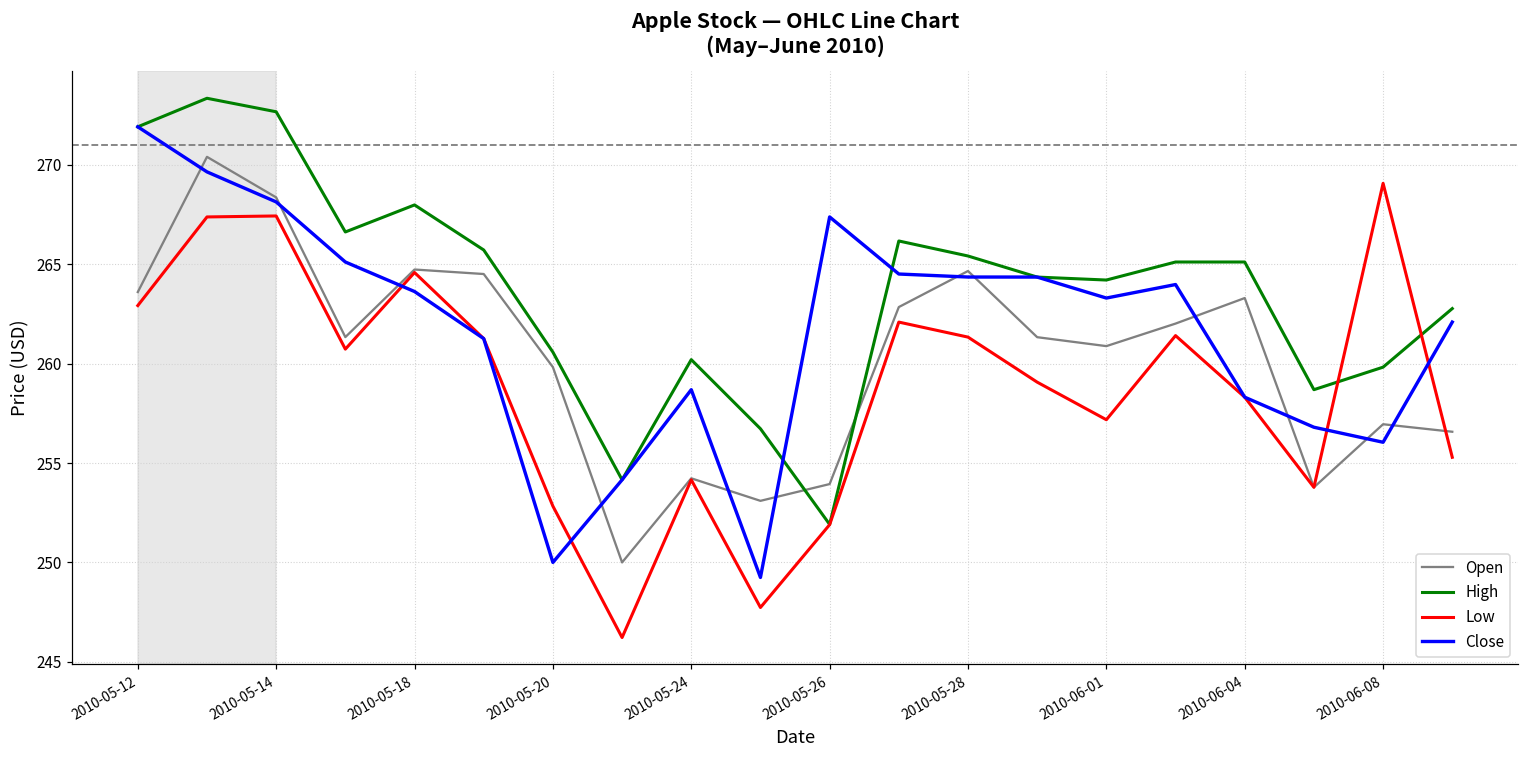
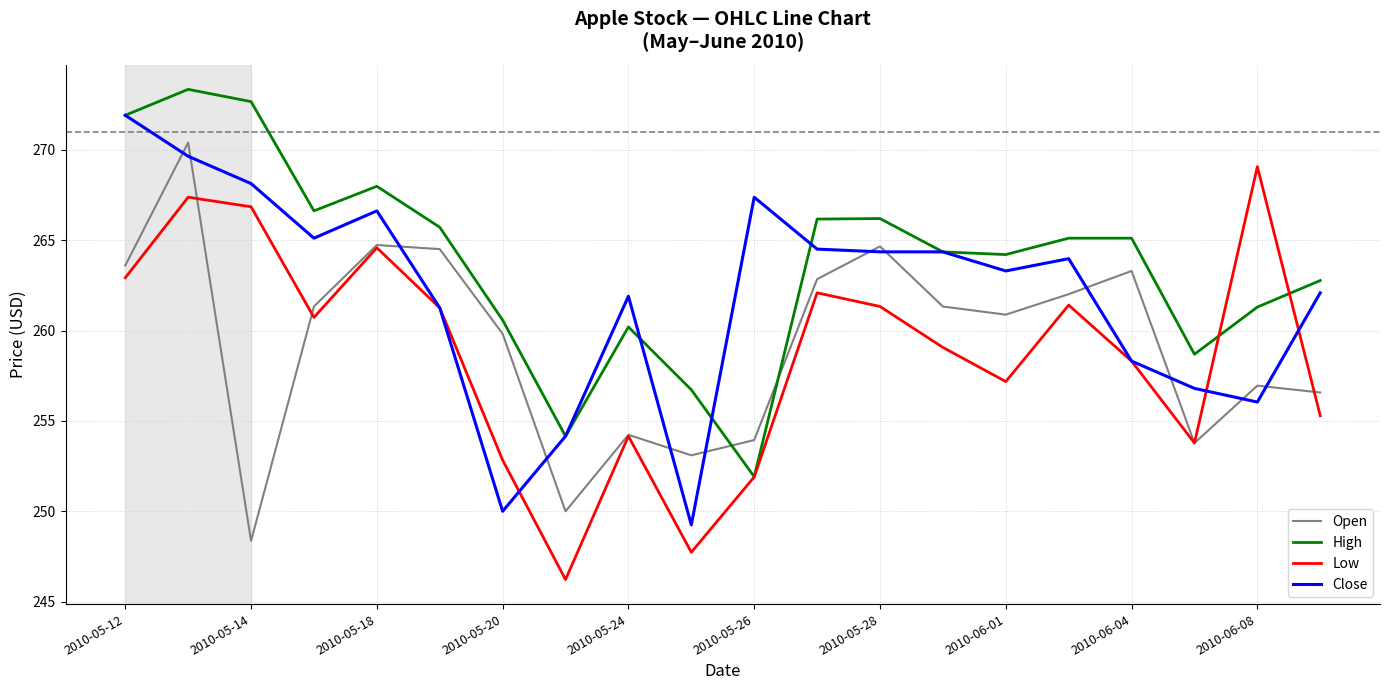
Open, 2010-05-14: 268.4 -> 248.4
Low, 2010-05-14: 267.4 -> 266.8
Close, 2010-05-18: 263.6 -> 266.6
Close, 2010-05-24: 258.7 -> 261.9
High, 2010-05-28: 265.4 -> 266.2
High, 2010-06-08: 259.8 -> 261.3
